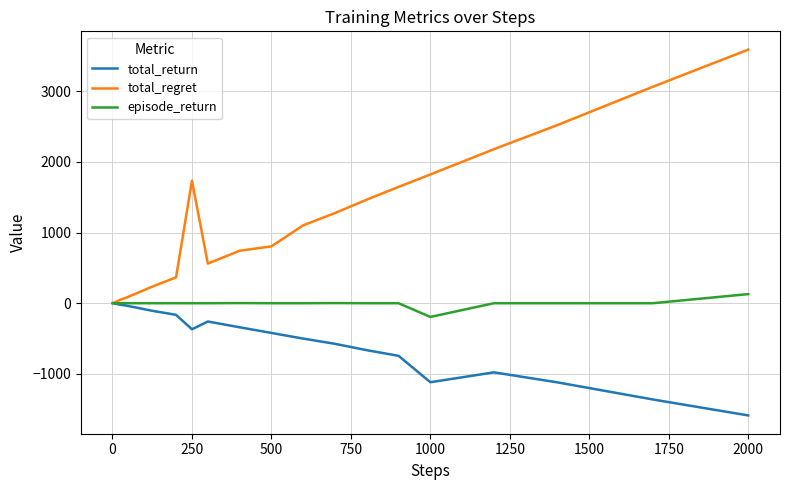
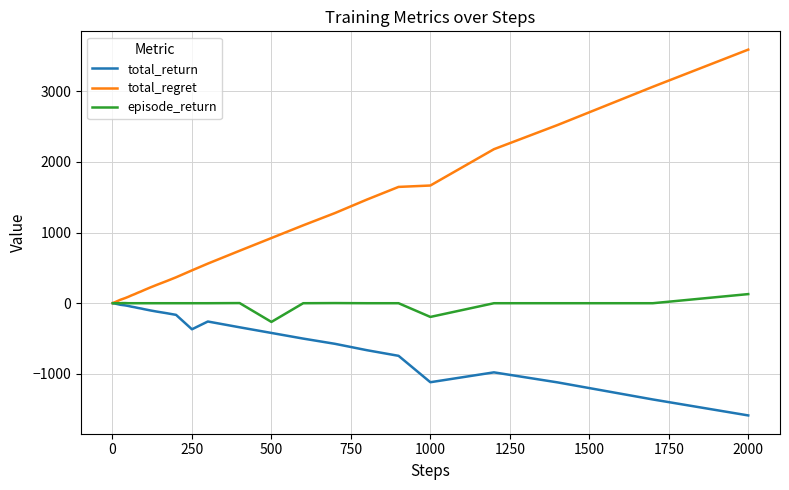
total_regret, 250: 1700 -> 500
total_regret, 500: 800 -> 900
episode_return, 500: 0 -> -300
total_regret, 1000: 1800 -> 1700
